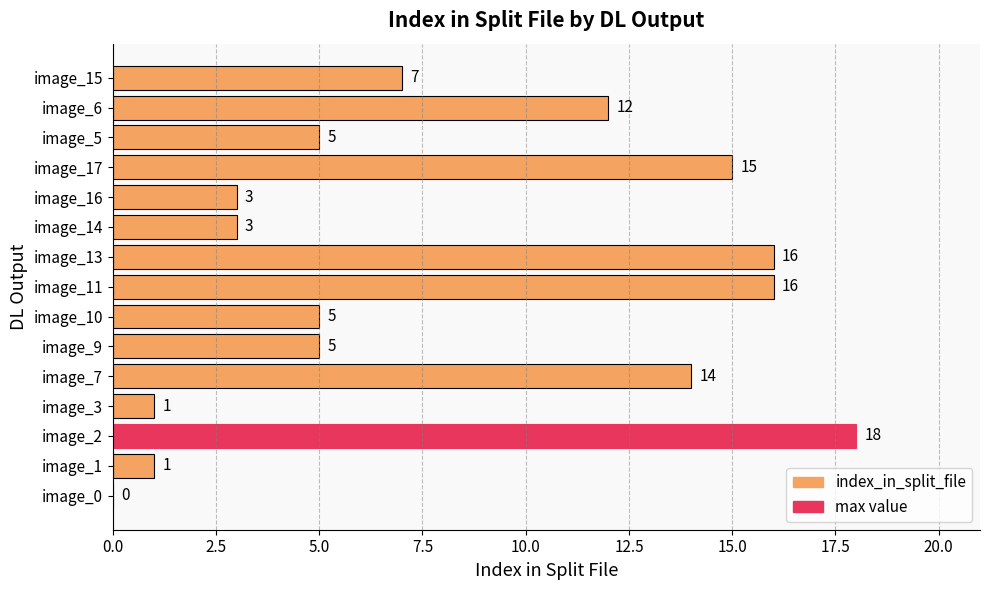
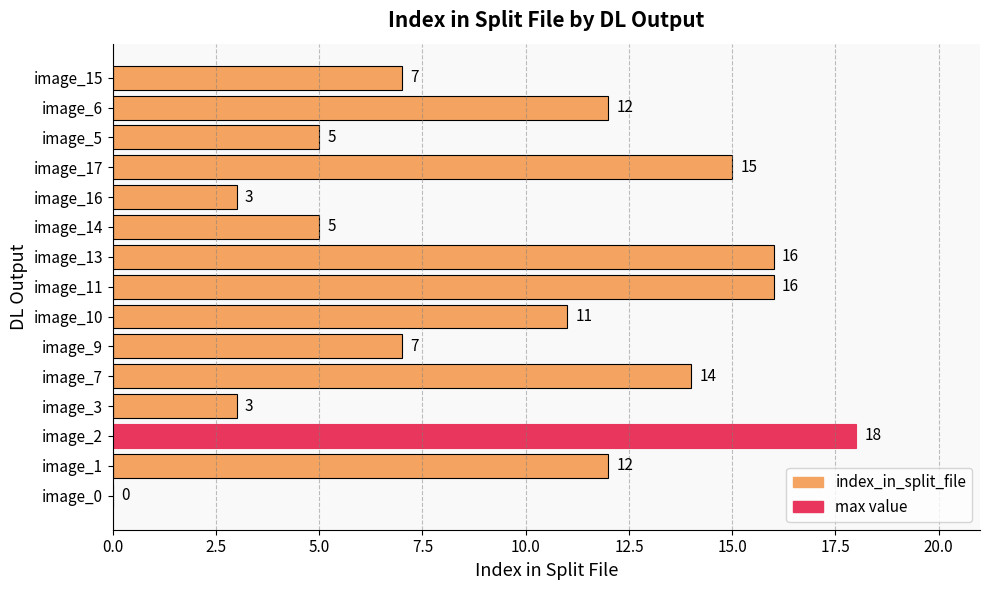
image_14: 3 -> 5
image_10: 5 -> 11
image_9: 5 -> 7
image_3: 1 -> 3
image_1: 1 -> 12
